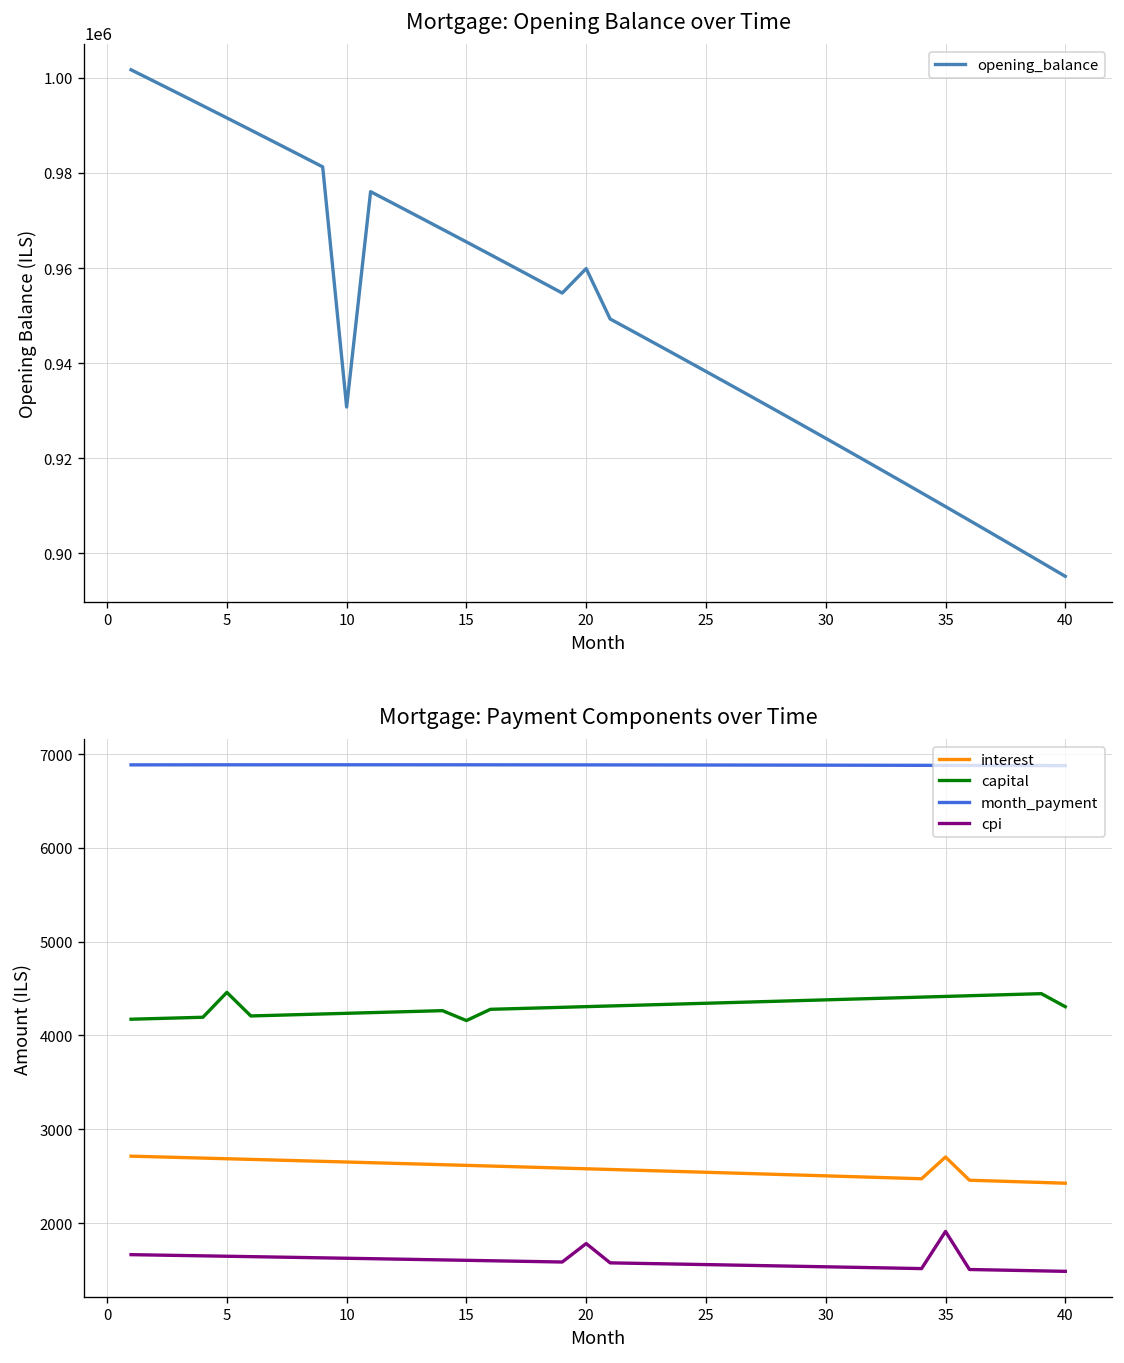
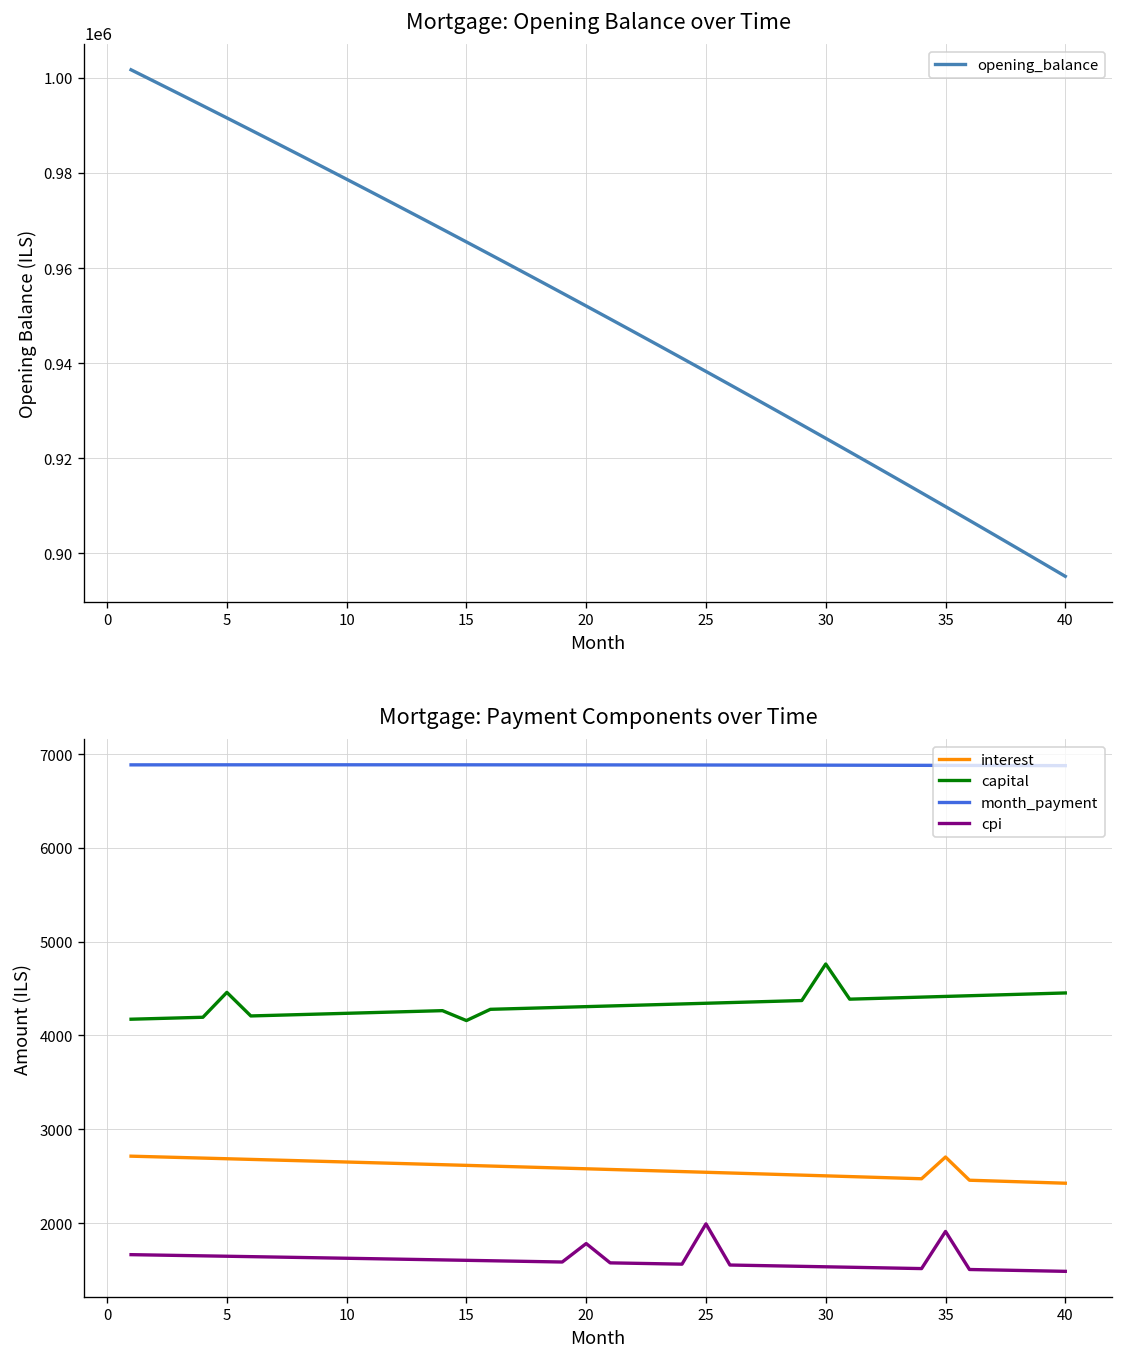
Mortgage: Opening Balance over Time, 10: 931000 -> 979000
Mortgage: Opening Balance over Time, 20: 960000 -> 952000
Mortgage: Payment Components over Time, cpi, 25: 1600 -> 2000
Mortgage: Payment Components over Time, capital, 30: 4400 -> 4800
Mortgage: Payment Components over Time, capital, 40: 4300 -> 4500
